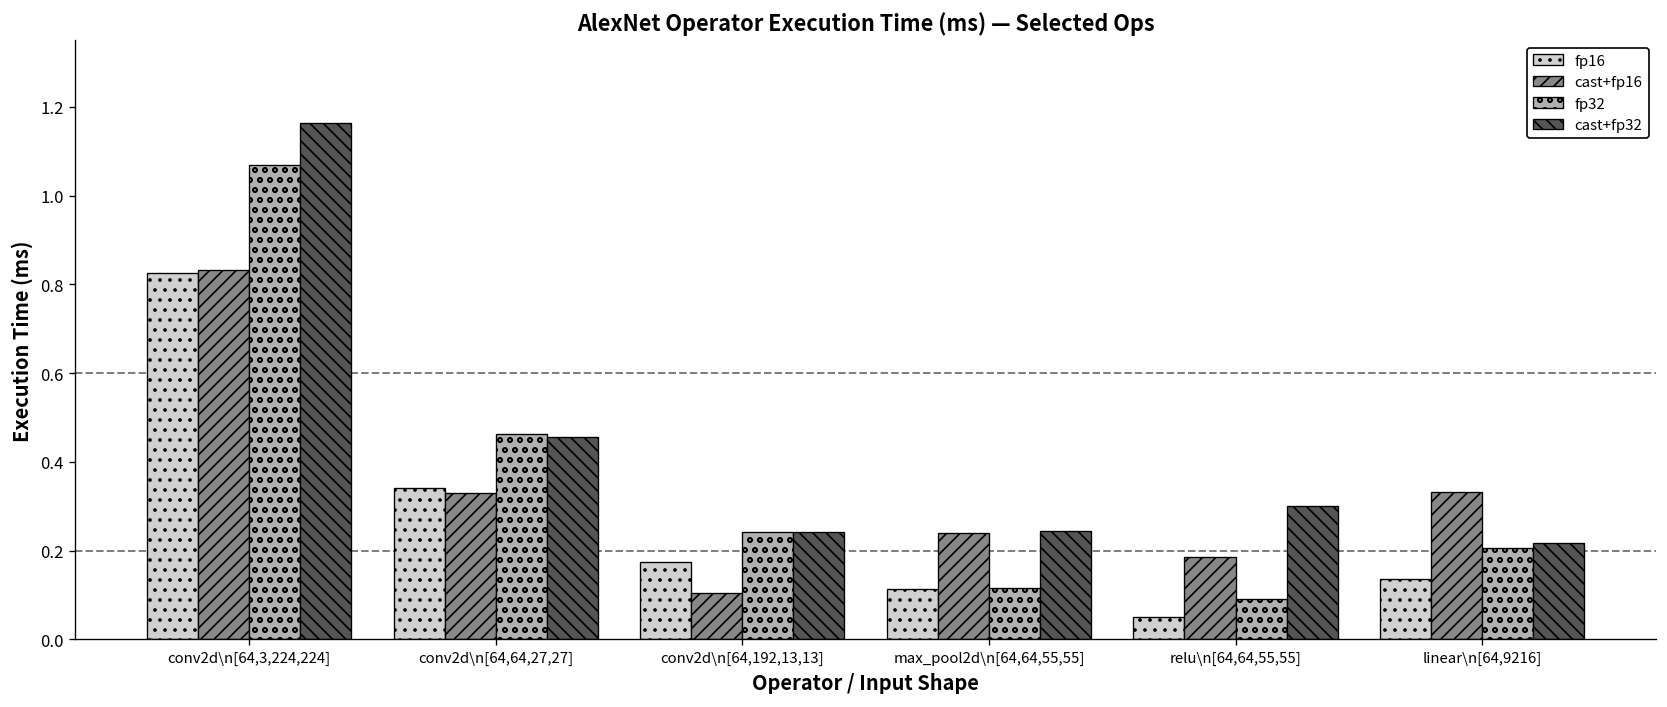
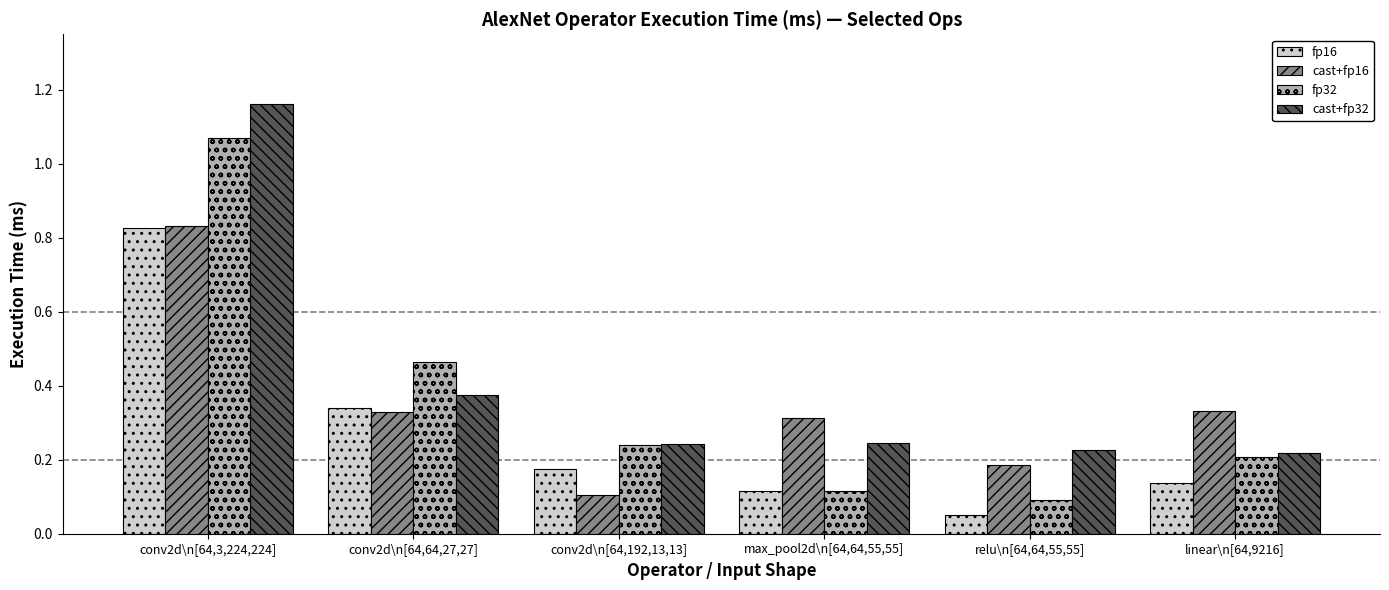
cast+fp32, conv2d\n[64,64,27,27]: 0.46 -> 0.38
cast+fp16, max_pool2d\n[64,64,55,55]: 0.24 -> 0.31
cast+fp32, relu\n[64,64,55,55]: 0.30 -> 0.23
